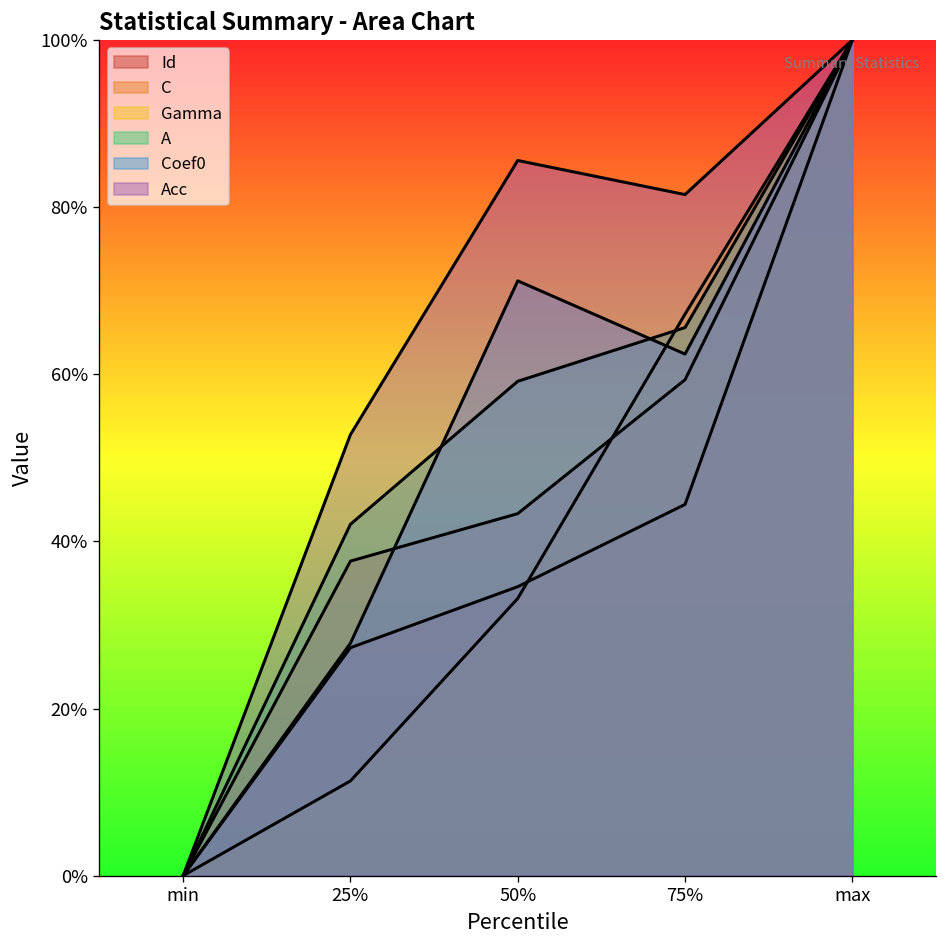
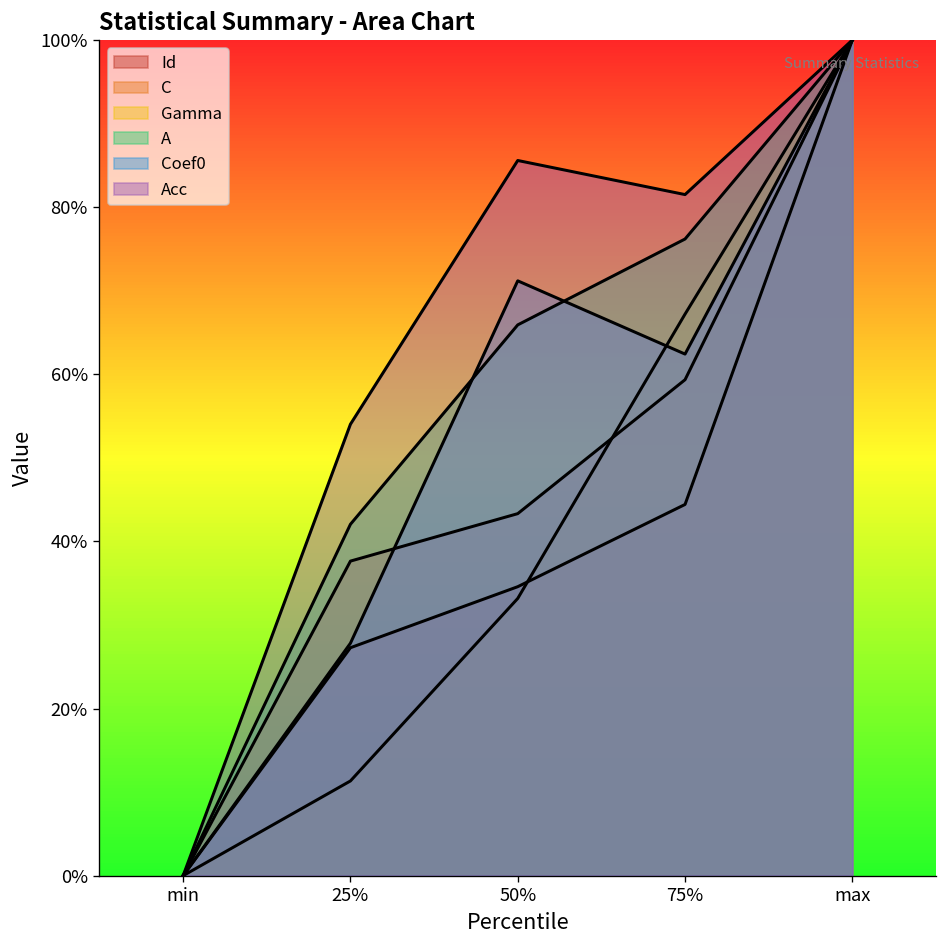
Acc, 25%: 53% -> 54%
A, 50%: 59% -> 66%
A, 75%: 66% -> 76%
